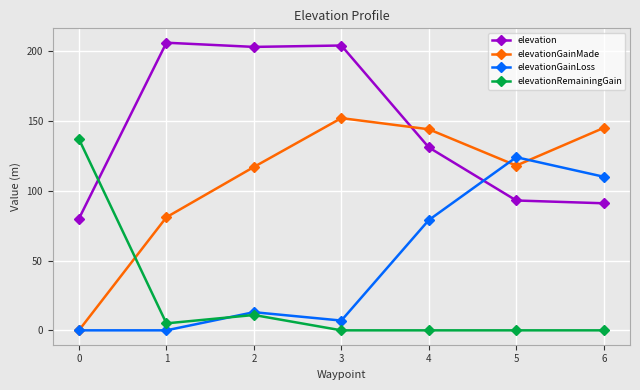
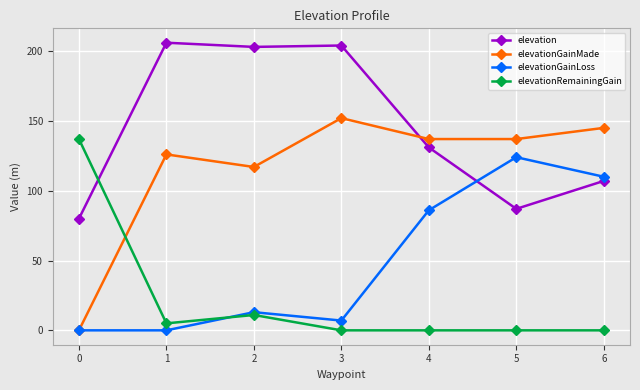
elevationGainMade, 1: 81 -> 126
elevationGainMade, 4: 144 -> 137
elevationGainLoss, 4: 79 -> 86
elevation, 5: 93 -> 87
elevationGainMade, 5: 118 -> 137
elevation, 6: 91 -> 107
